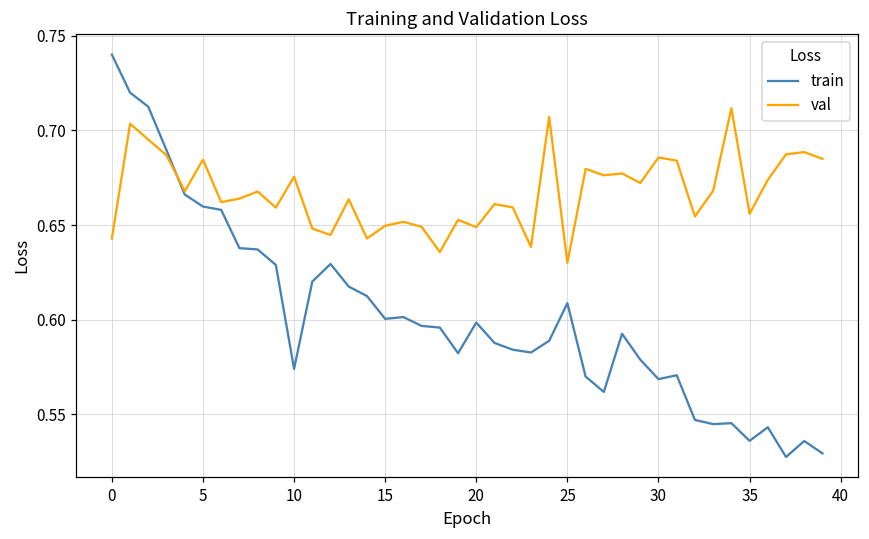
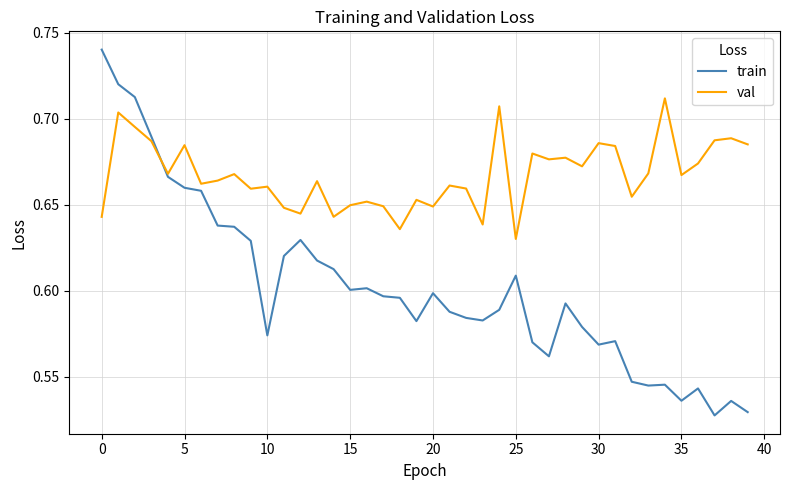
val, 10: 0.676 -> 0.660
val, 35: 0.656 -> 0.667
